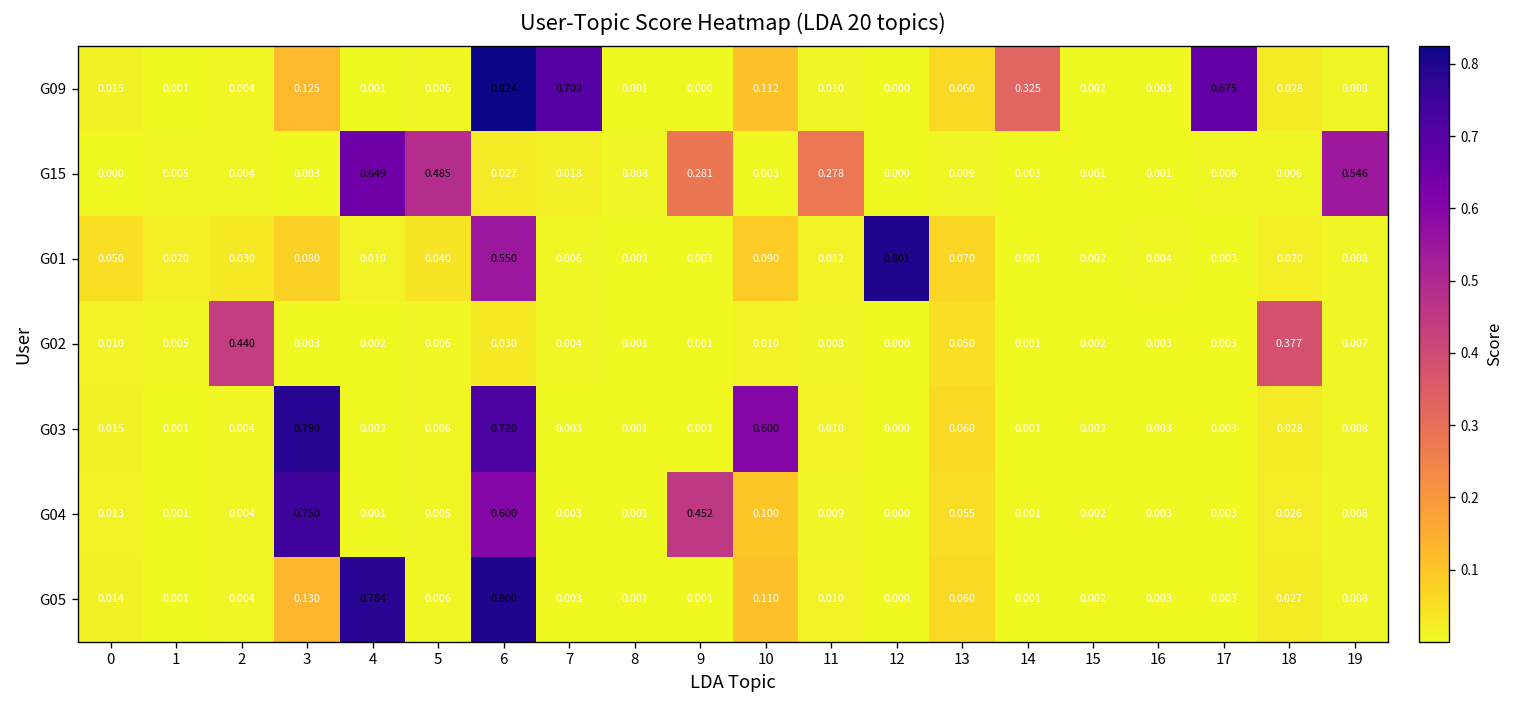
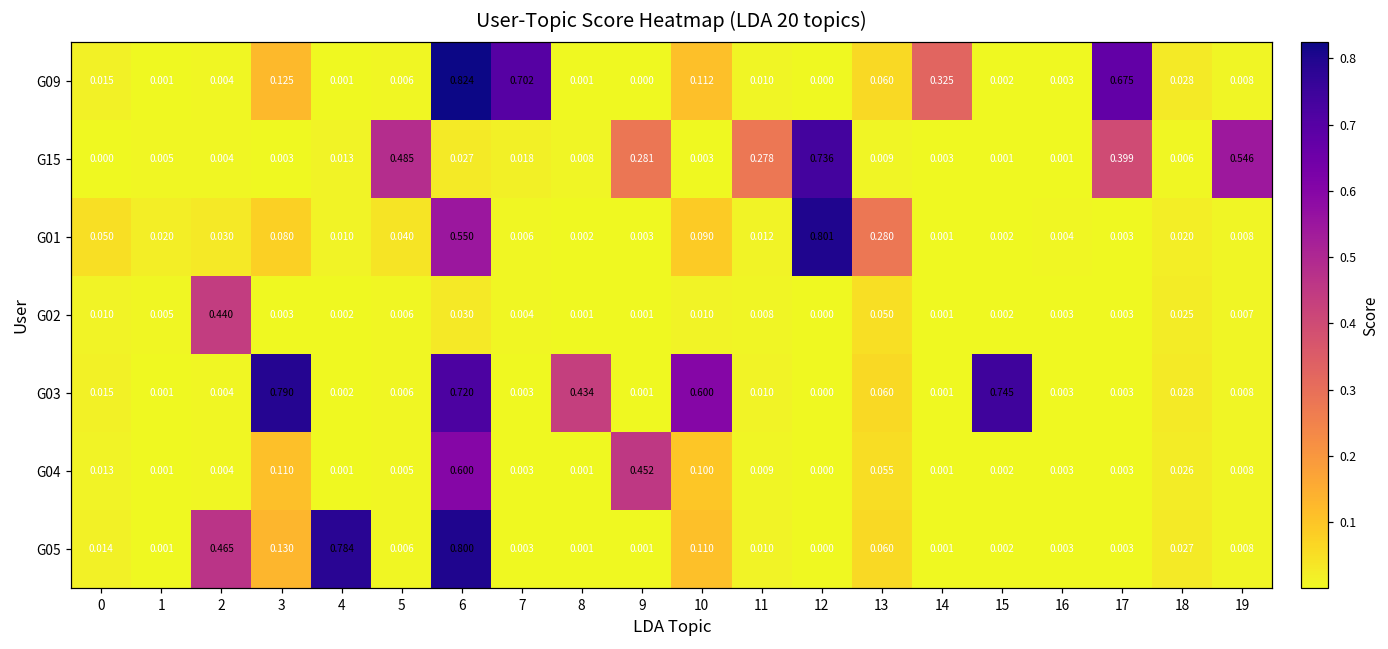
G15, 4: 0.649 -> 0.013
G15, 12: 0.000 -> 0.736
G15, 17: 0.006 -> 0.399
G01, 13: 0.070 -> 0.280
G02, 18: 0.377 -> 0.025
G03, 8: 0.001 -> 0.434
G03, 15: 0.002 -> 0.745
G04, 3: 0.750 -> 0.110
G05, 2: 0.004 -> 0.465
